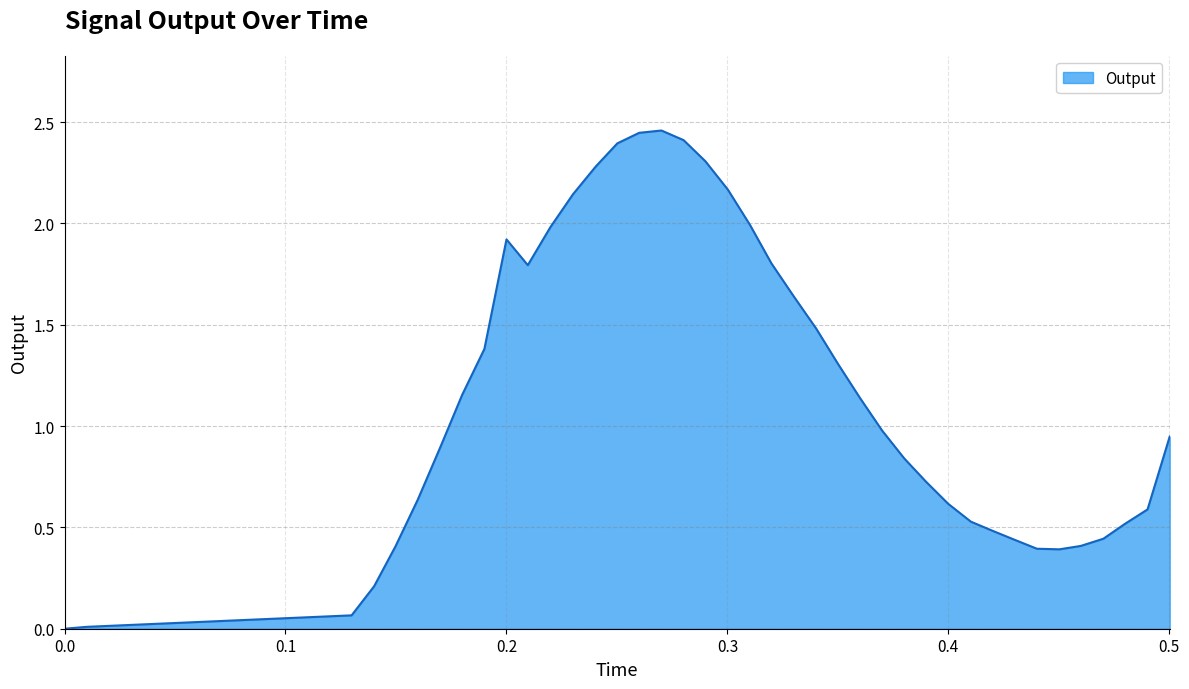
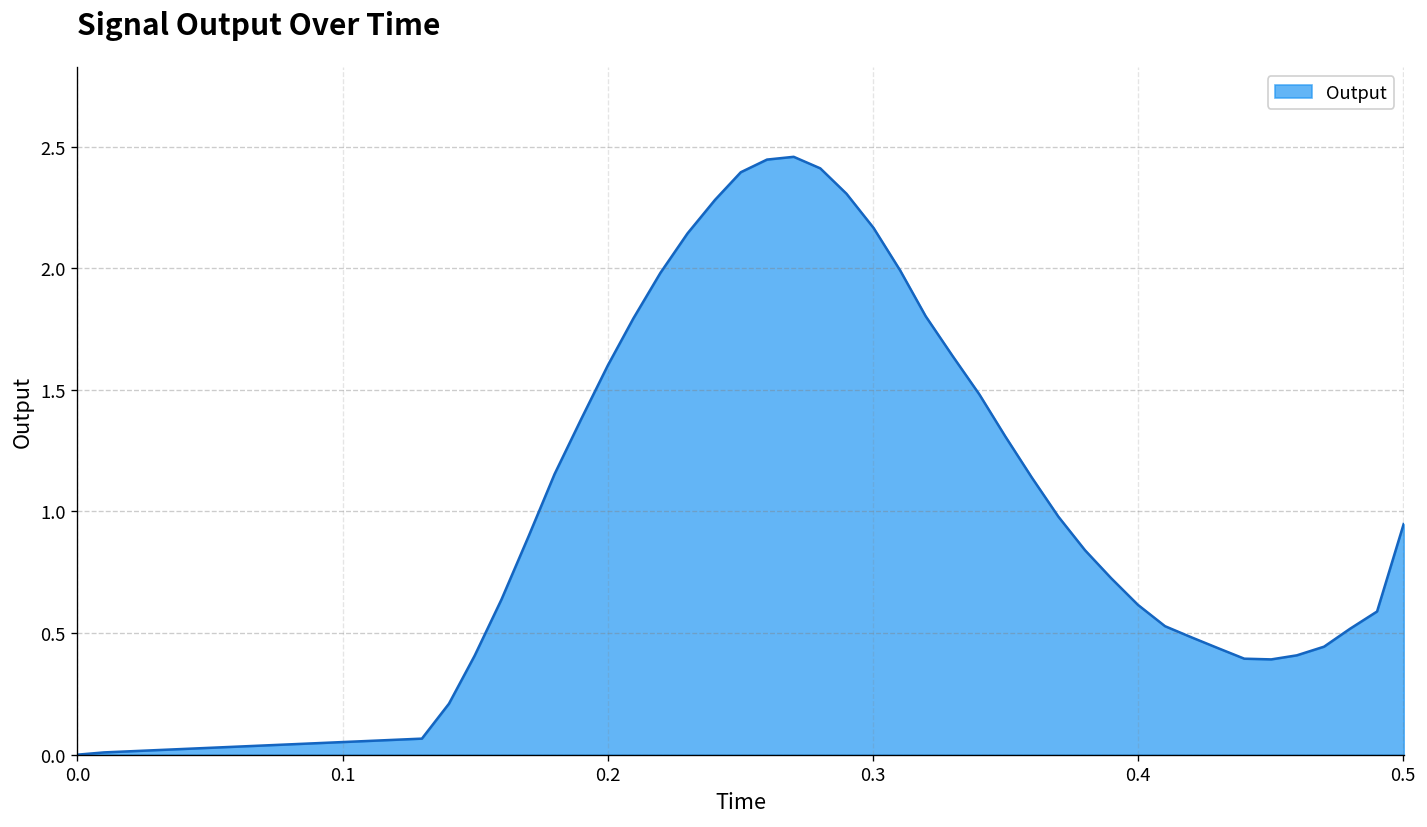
0.2: 1.92 -> 1.60
